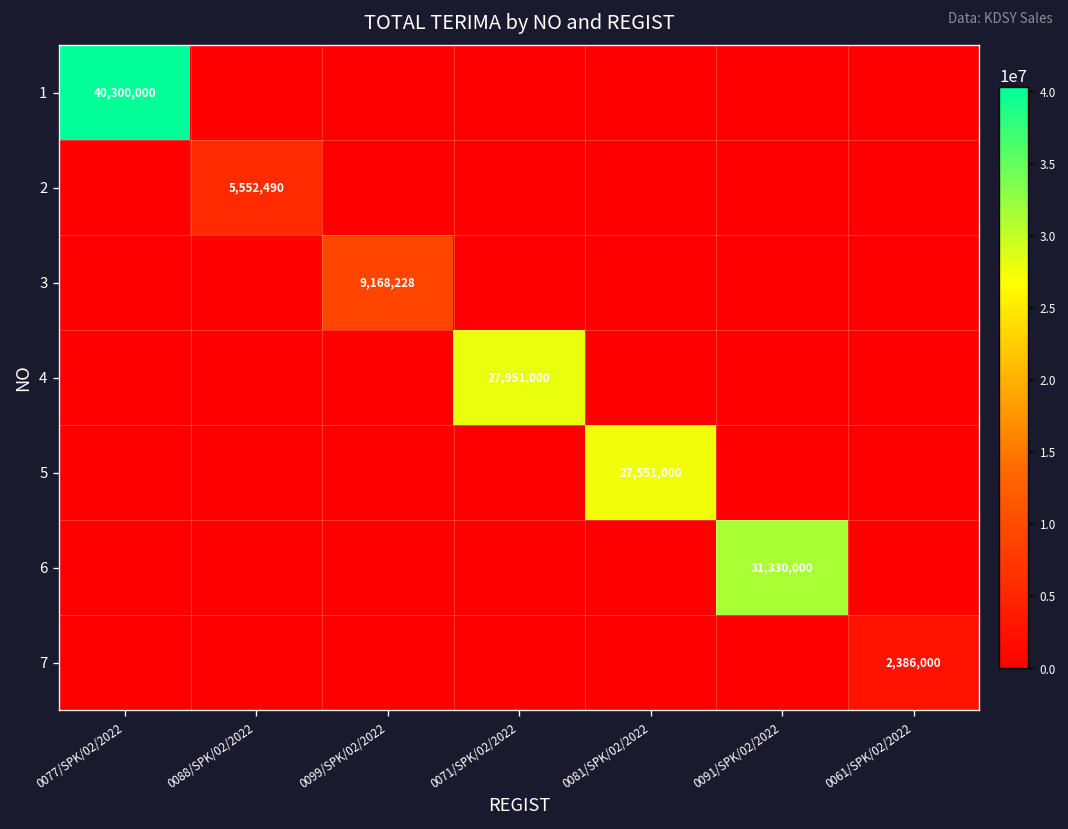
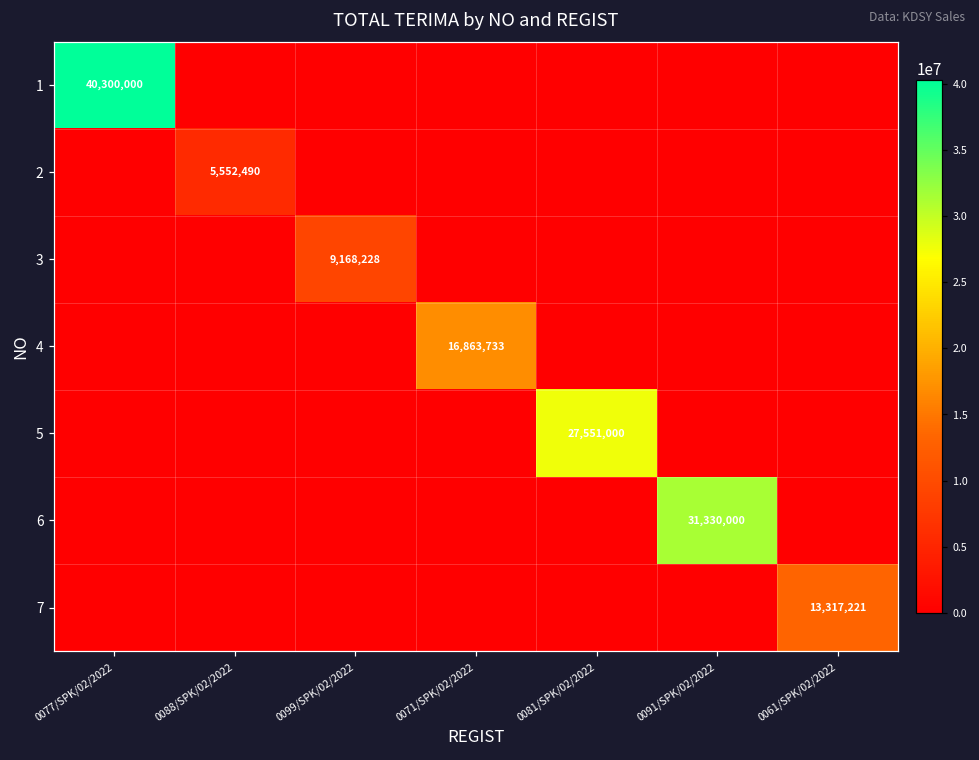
4, 0071/SPK/02/2022: 27,951,000 -> 16,863,733
7, 0061/SPK/02/2022: 2,386,000 -> 13,317,221
